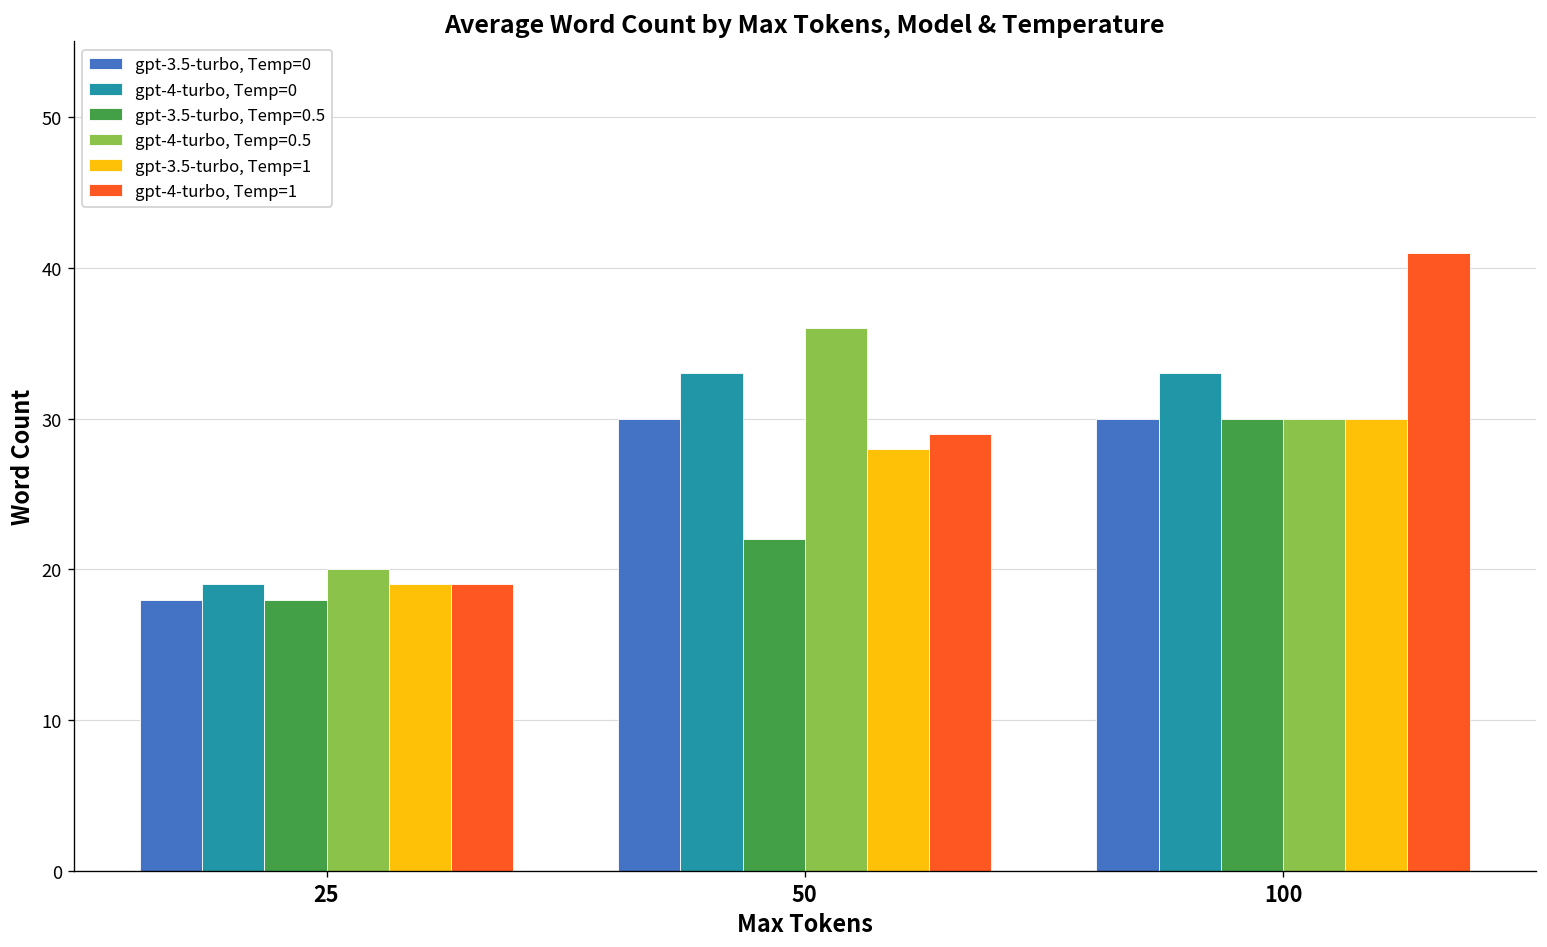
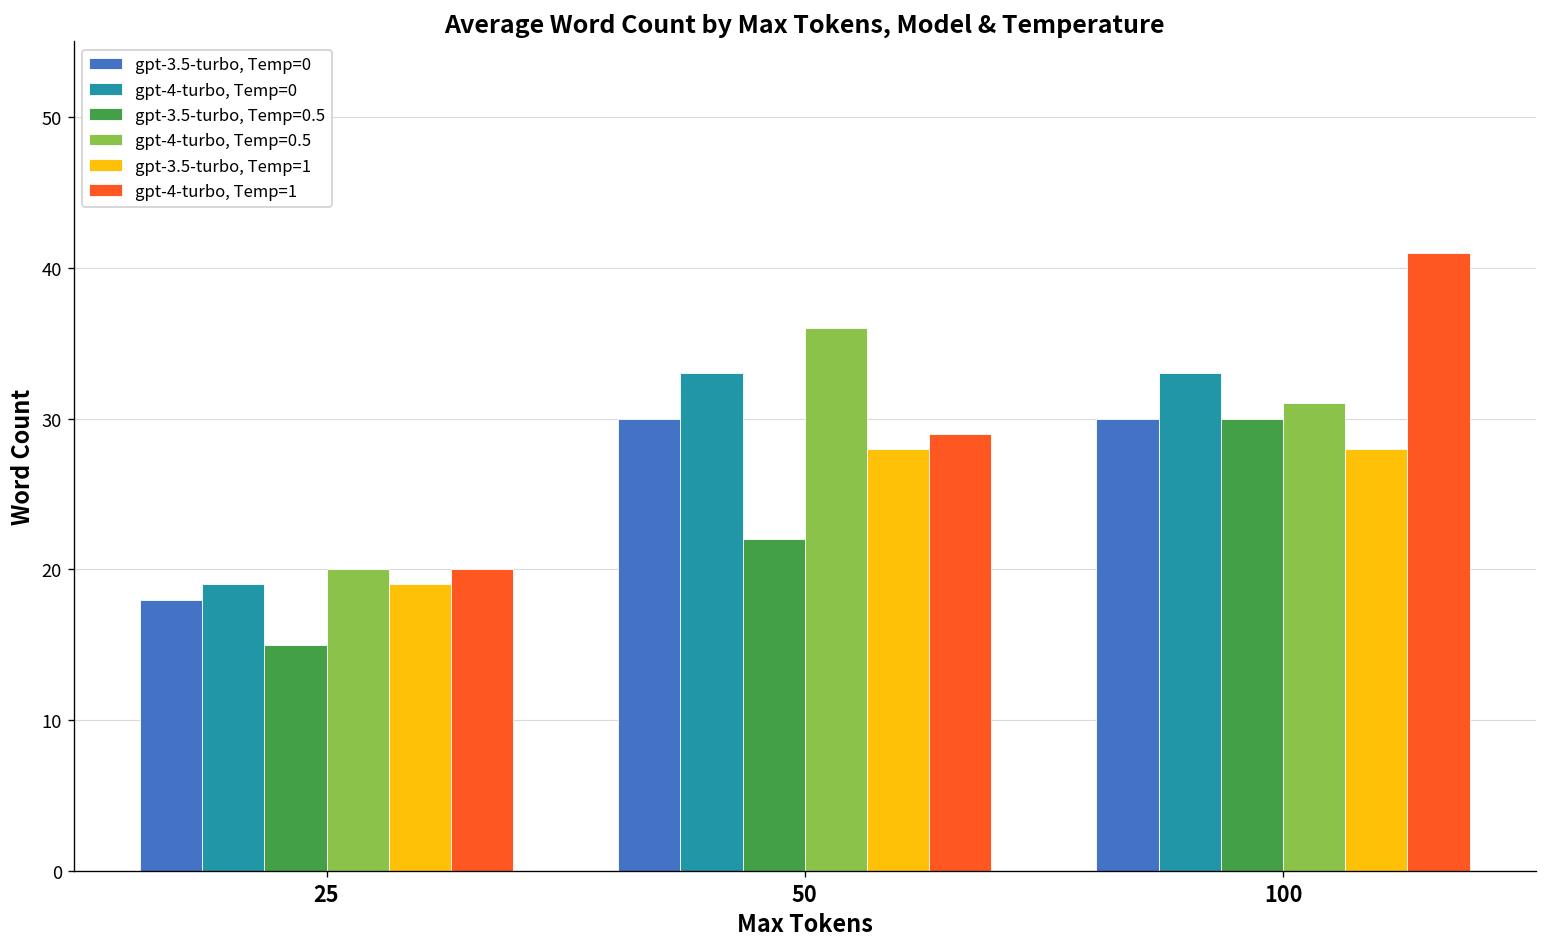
gpt-3.5-turbo, Temp=0.5, 25: 18 -> 15
gpt-4-turbo, Temp=1, 25: 19 -> 20
gpt-4-turbo, Temp=0.5, 100: 30 -> 31
gpt-3.5-turbo, Temp=1, 100: 30 -> 28
